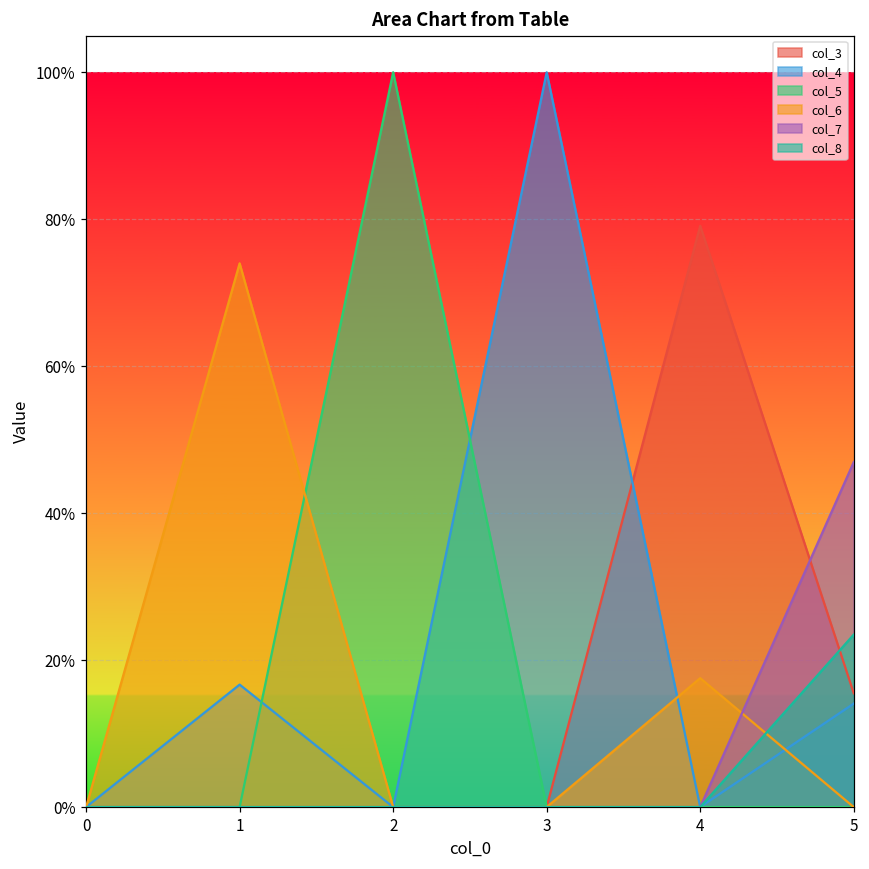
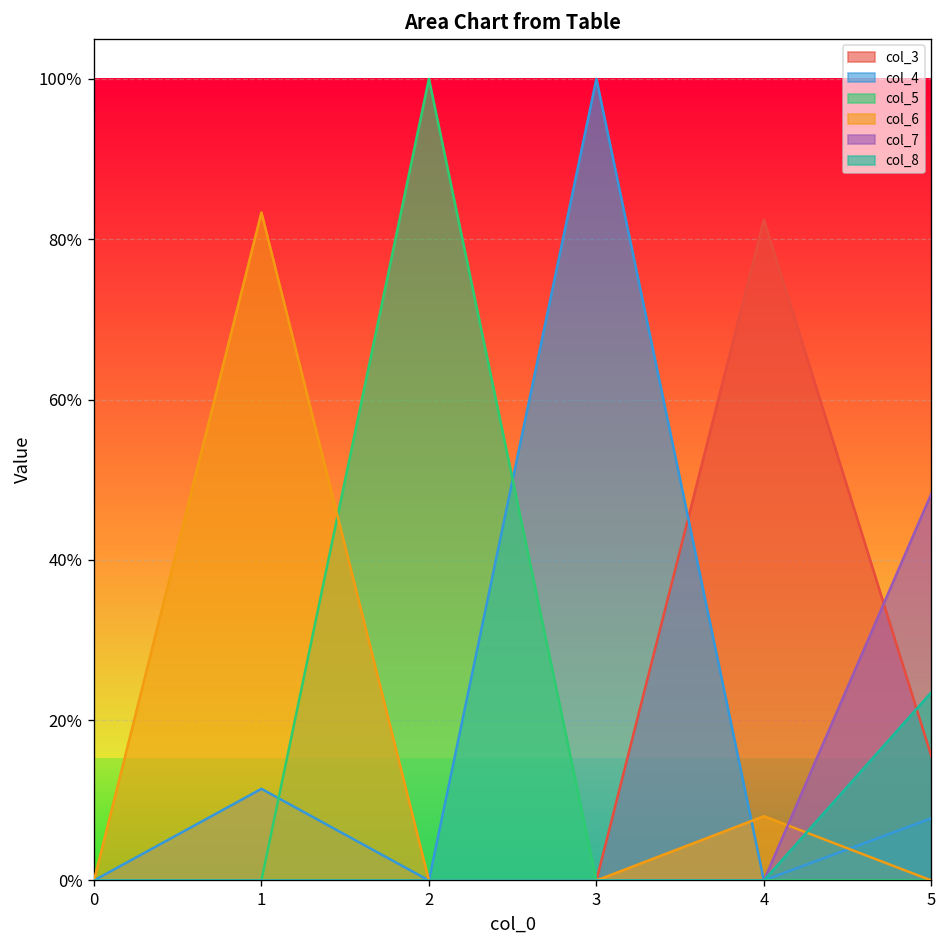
col_4, 1: 17% -> 11%
col_6, 1: 74% -> 83%
col_3, 4: 79% -> 82%
col_6, 4: 18% -> 8%
col_4, 5: 14% -> 8%
col_7, 5: 47% -> 48%
